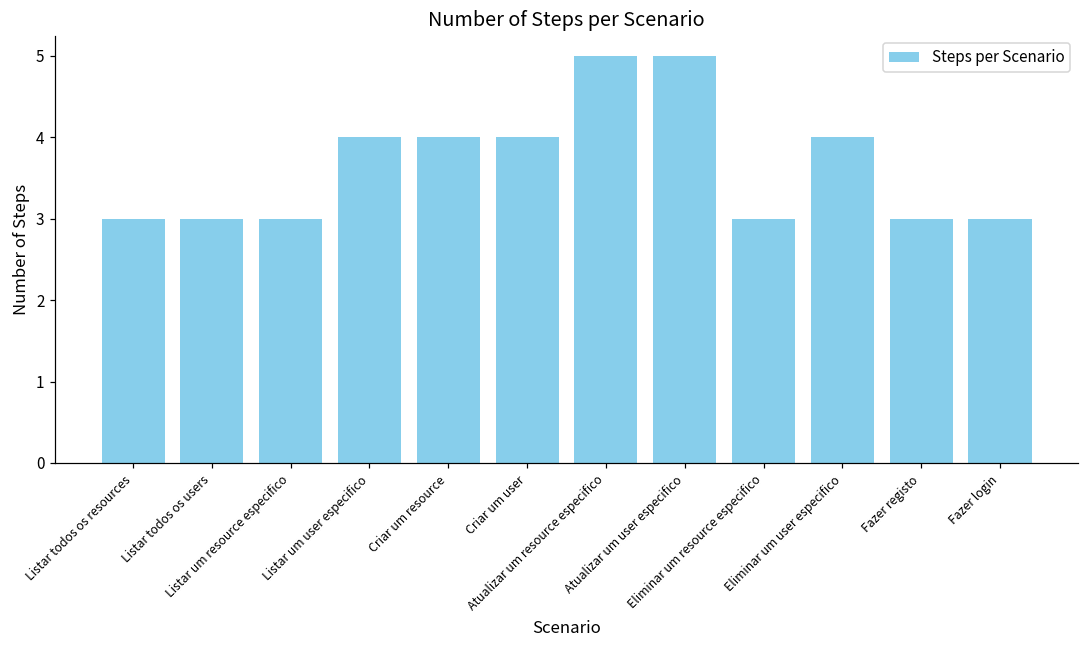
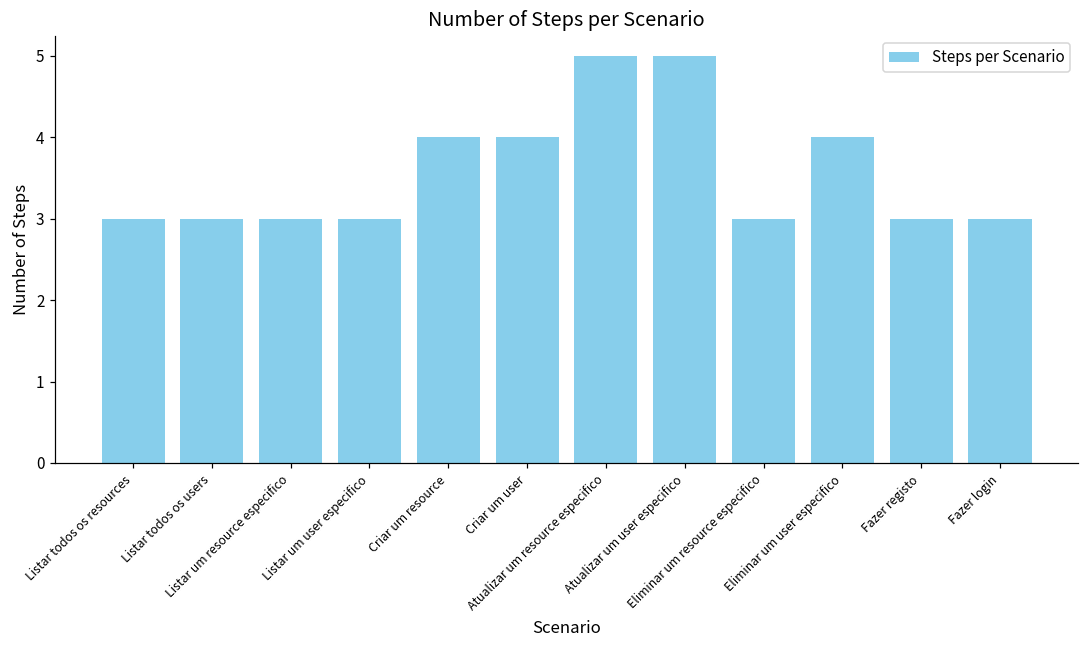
Listar um user especifico: 4 -> 3
